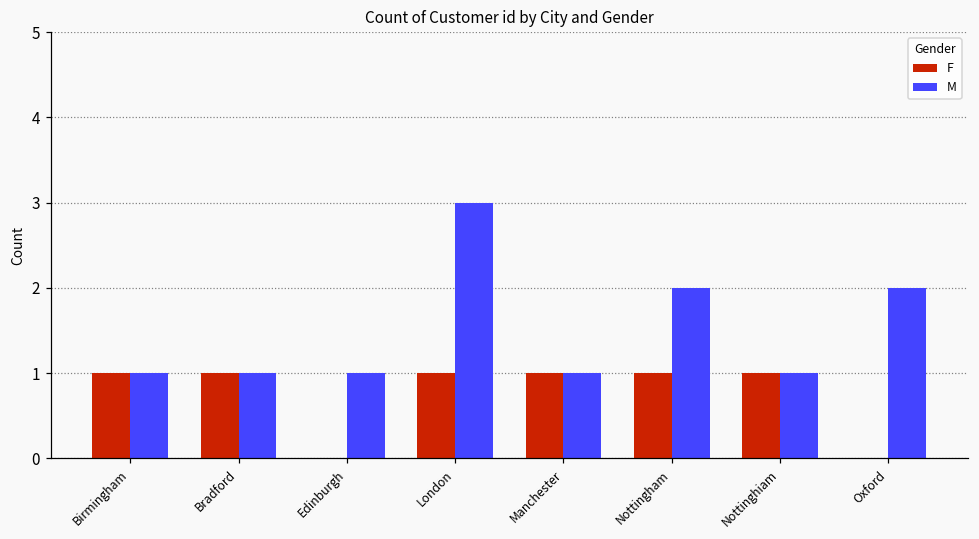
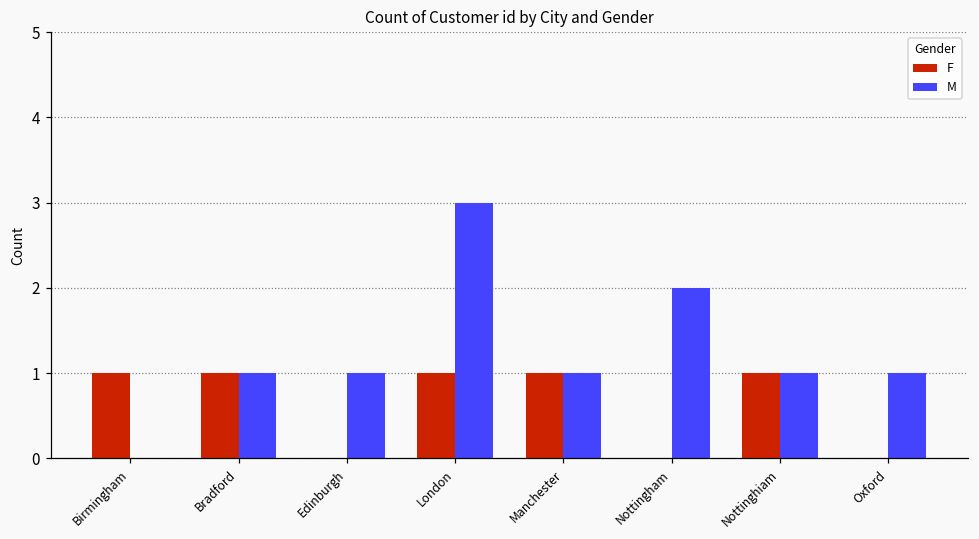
M, Birmingham: 1 -> 0
F, Nottingham: 1 -> 0
M, Oxford: 2 -> 1
